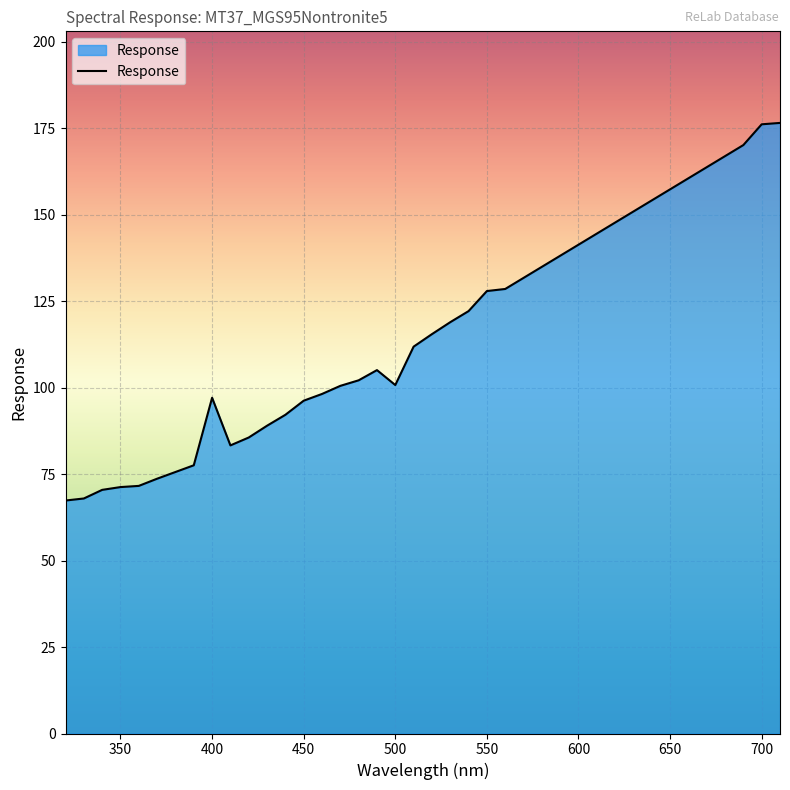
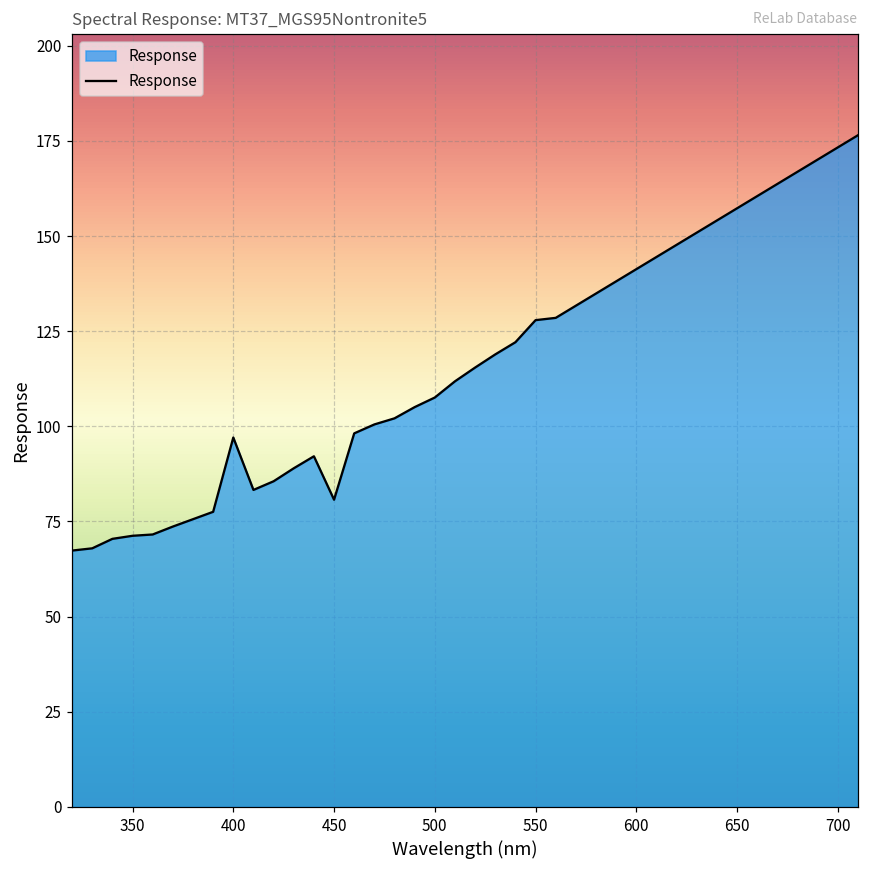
450: 96 -> 81
500: 101 -> 108
700: 176 -> 173
